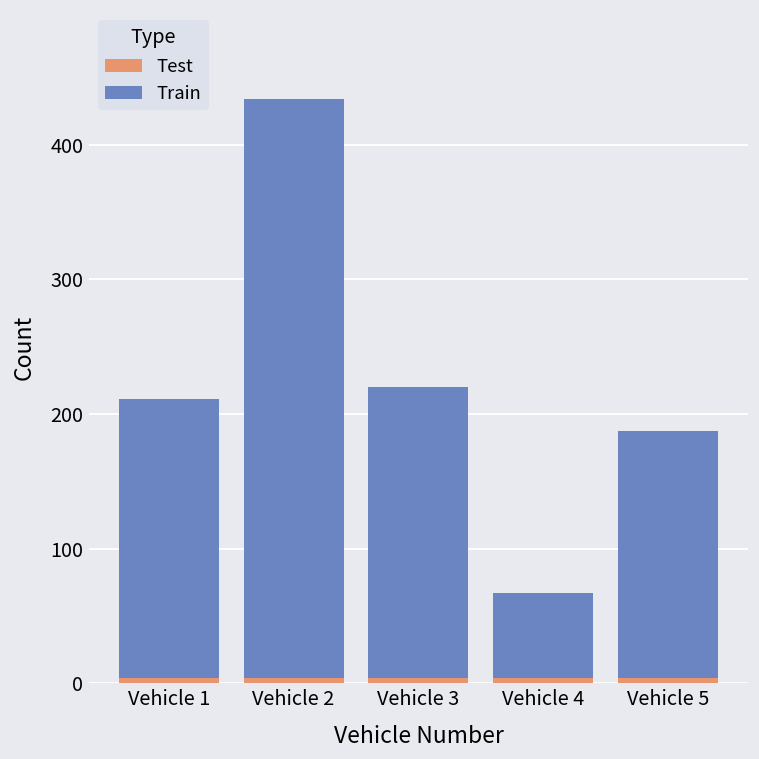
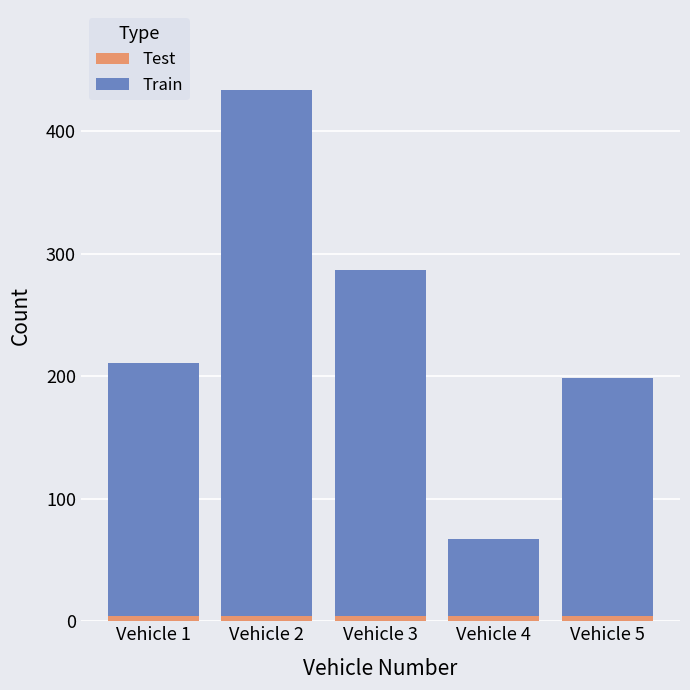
Train, Vehicle 3: 216 -> 283
Train, Vehicle 5: 183 -> 195
